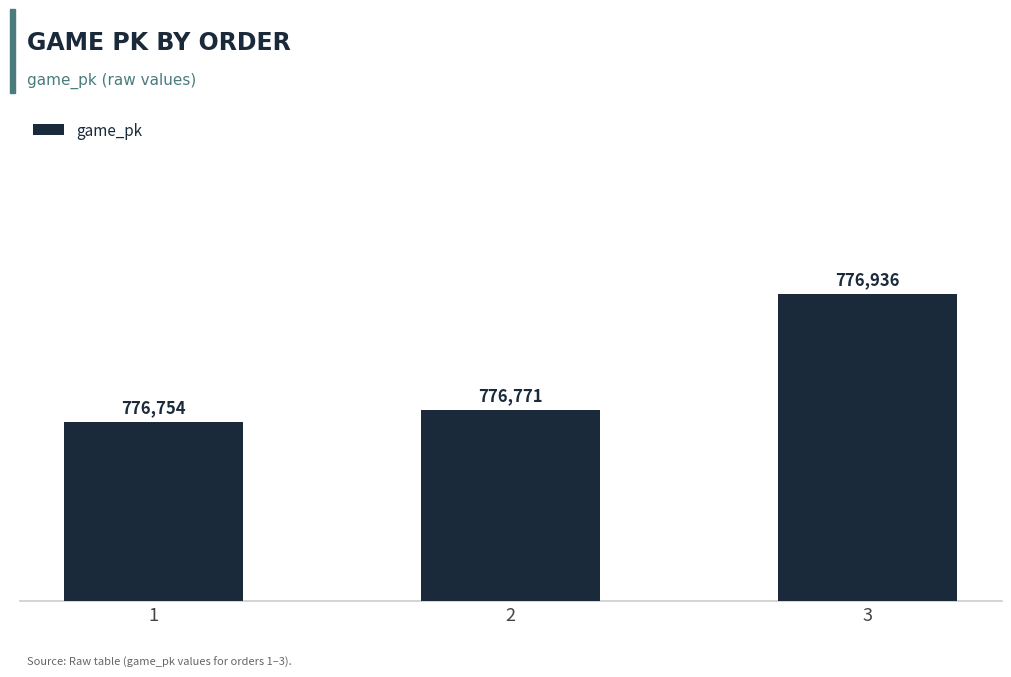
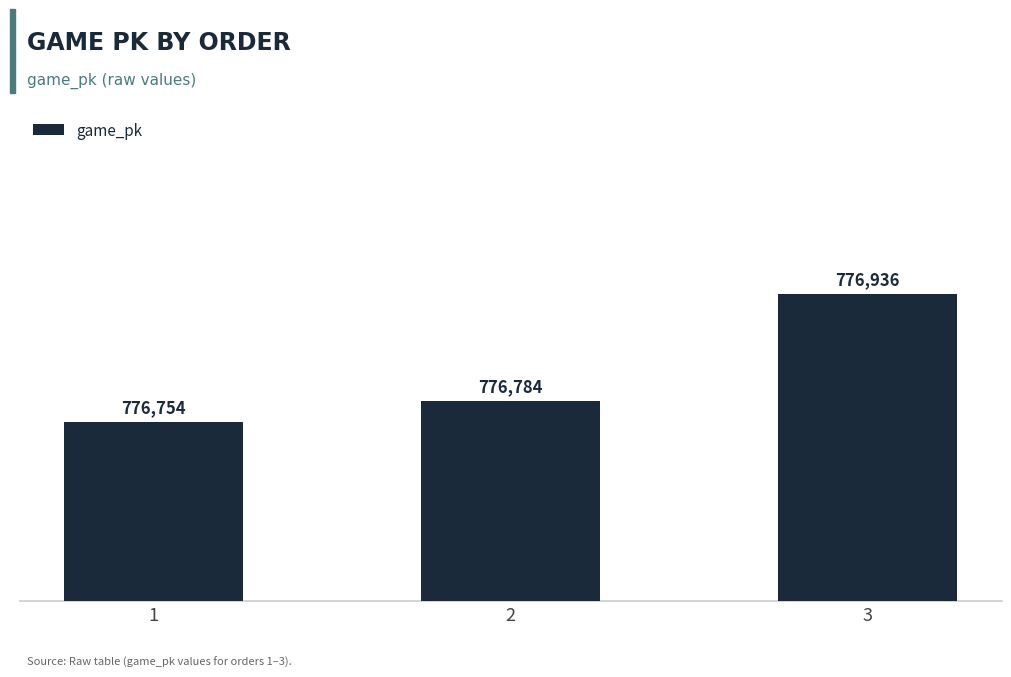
2: 776,771 -> 776,784
